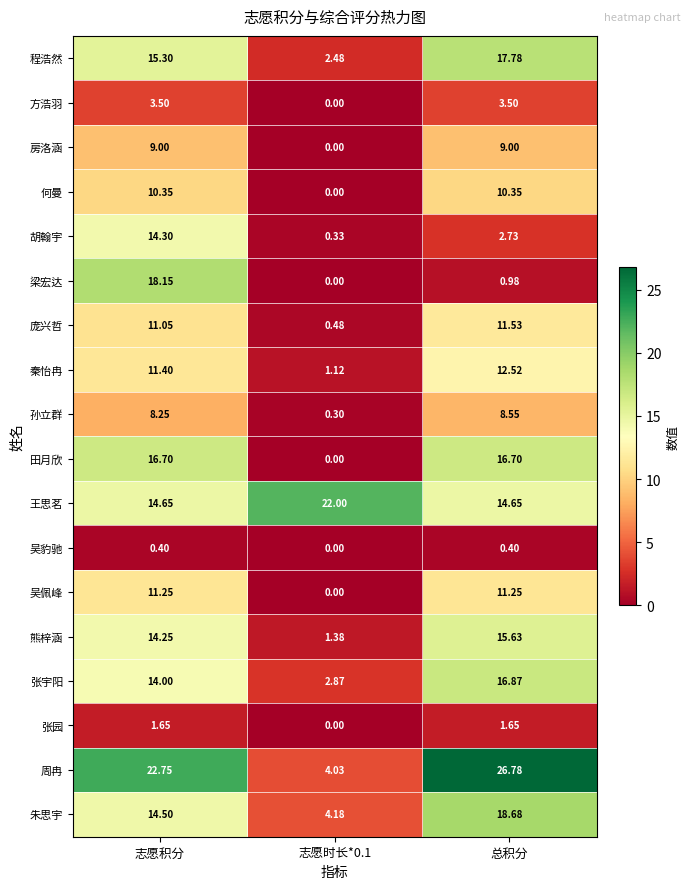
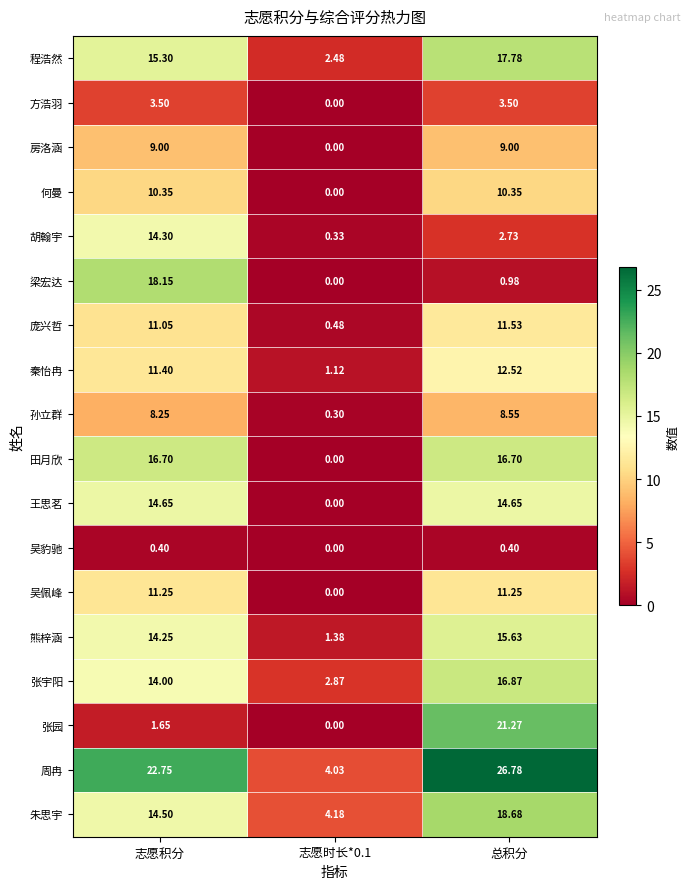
王思茗, 志愿时长*0.1: 22.00 -> 0.00
张园, 总积分: 1.65 -> 21.27
